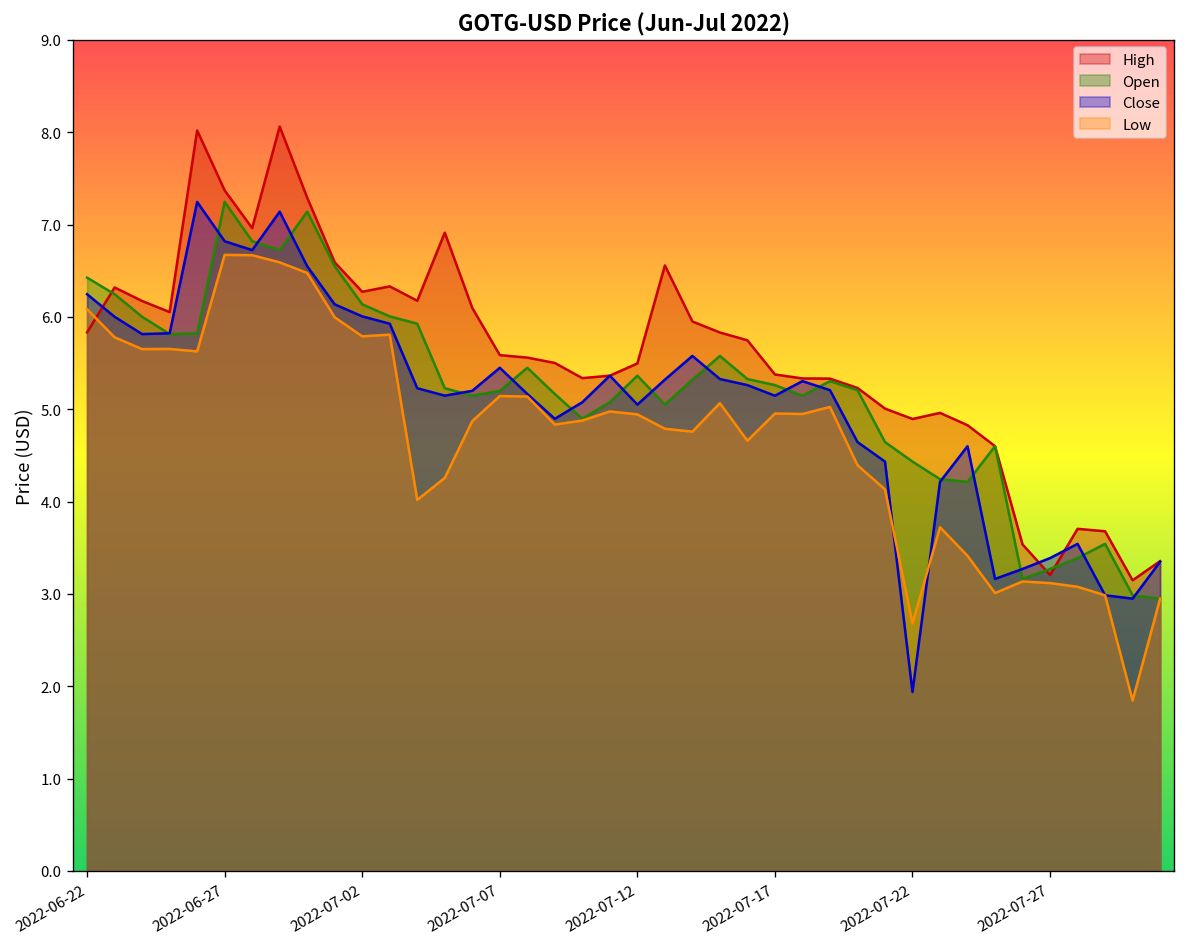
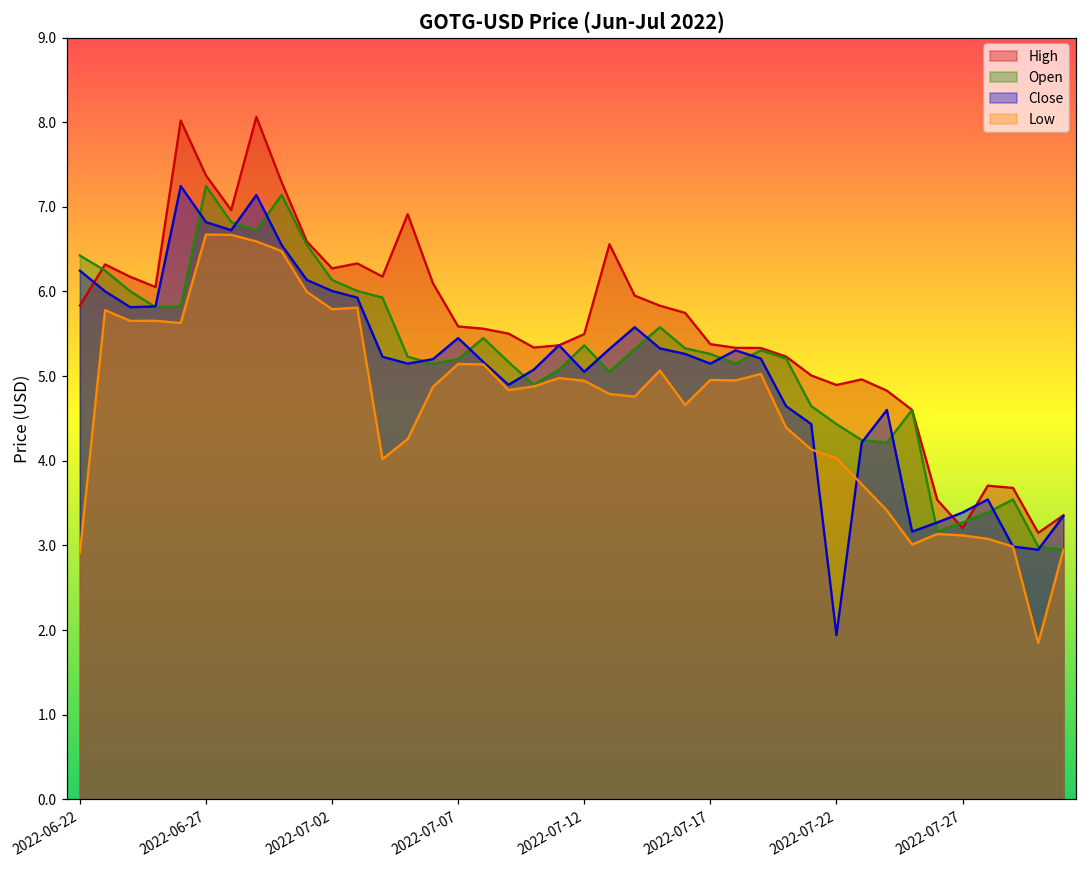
Low, 2022-06-22: 6.1 -> 2.9
Low, 2022-07-22: 2.7 -> 4.0
